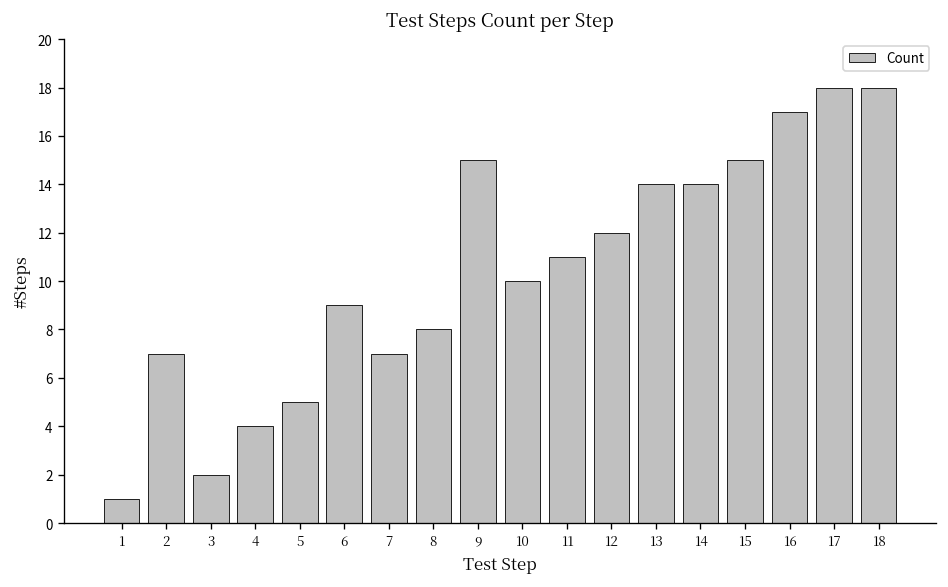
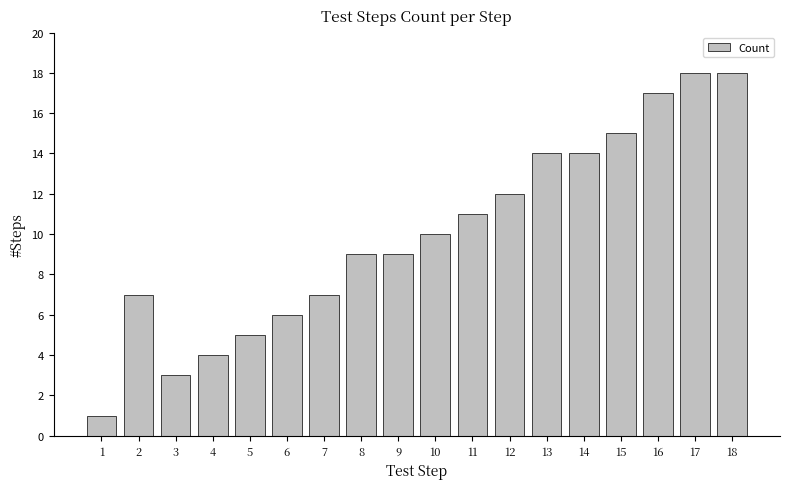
3: 2 -> 3
6: 9 -> 6
8: 8 -> 9
9: 15 -> 9
